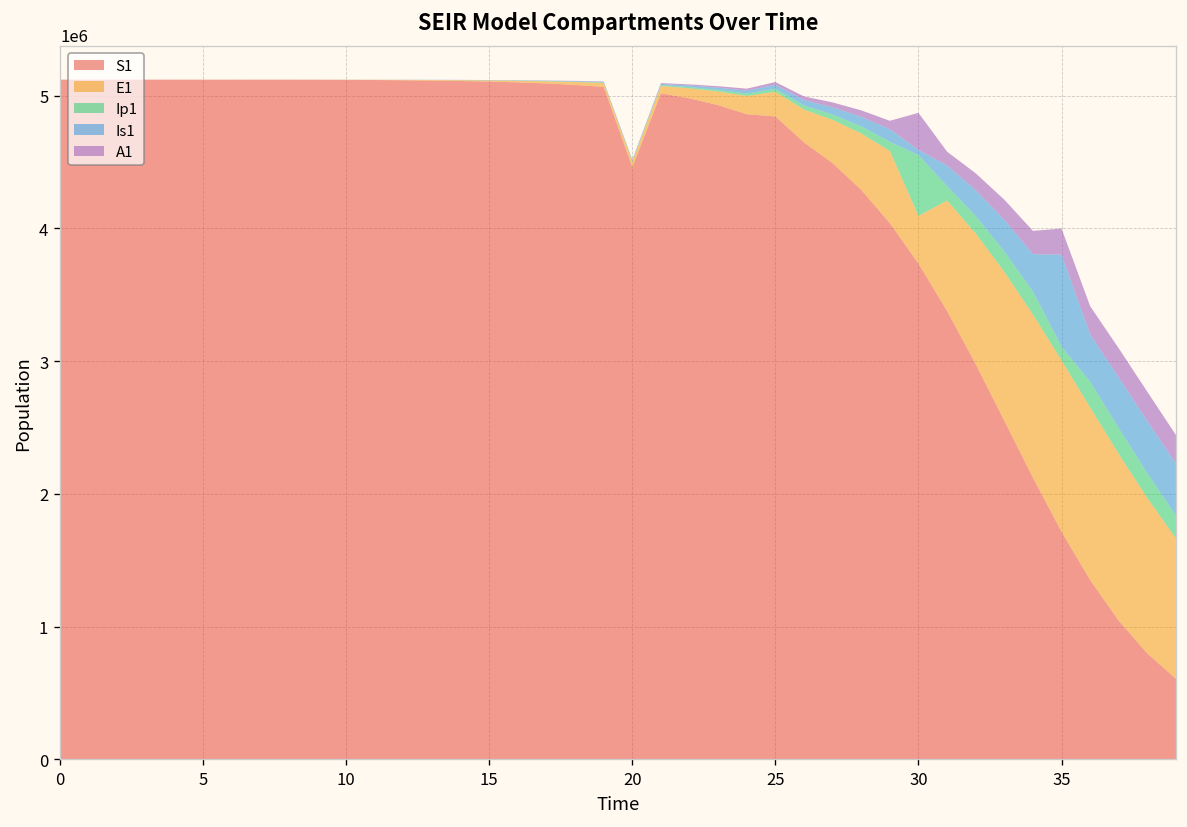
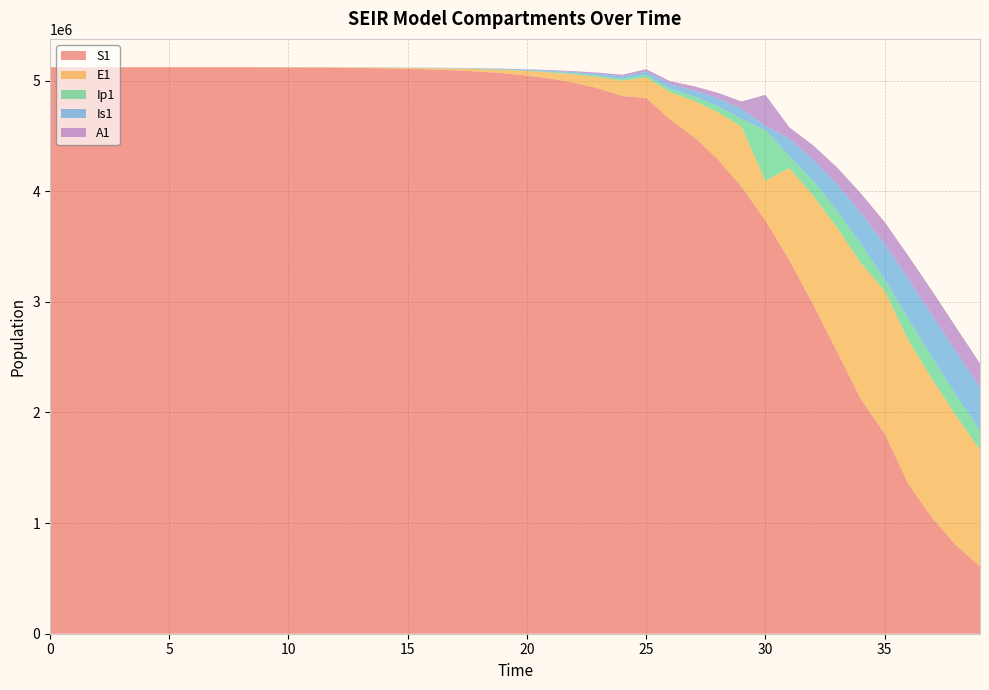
S1, 20: 4460000 -> 5050000
S1, 35: 1720000 -> 1810000
Is1, 35: 690000 -> 320000
